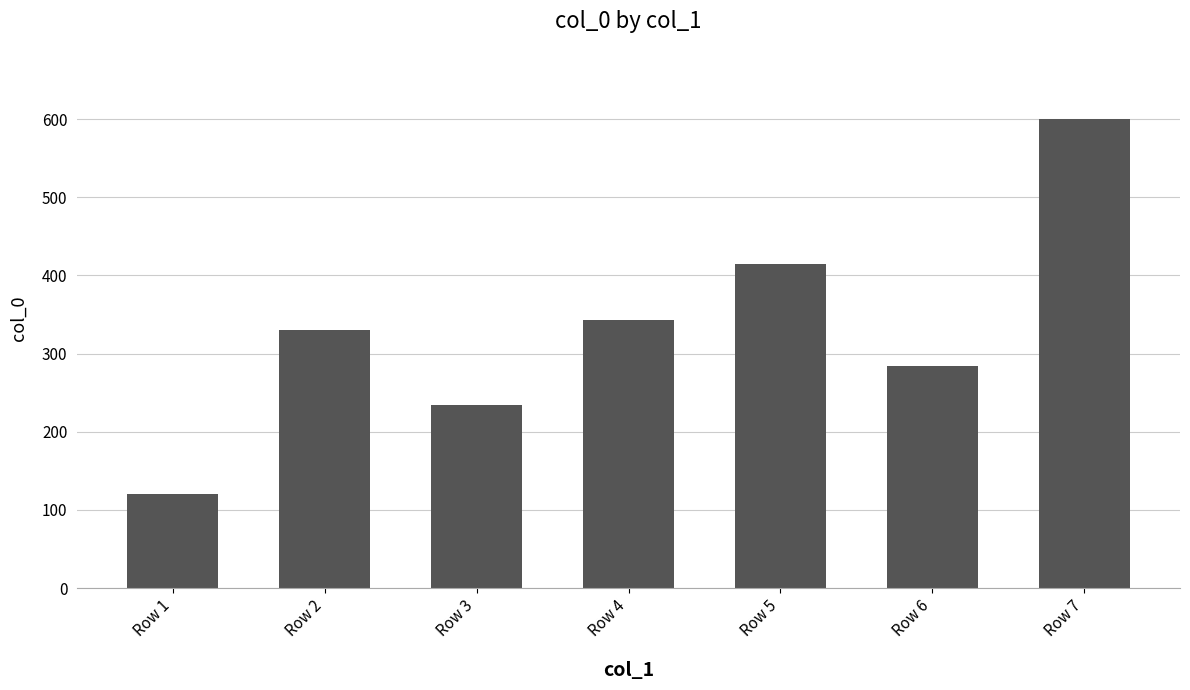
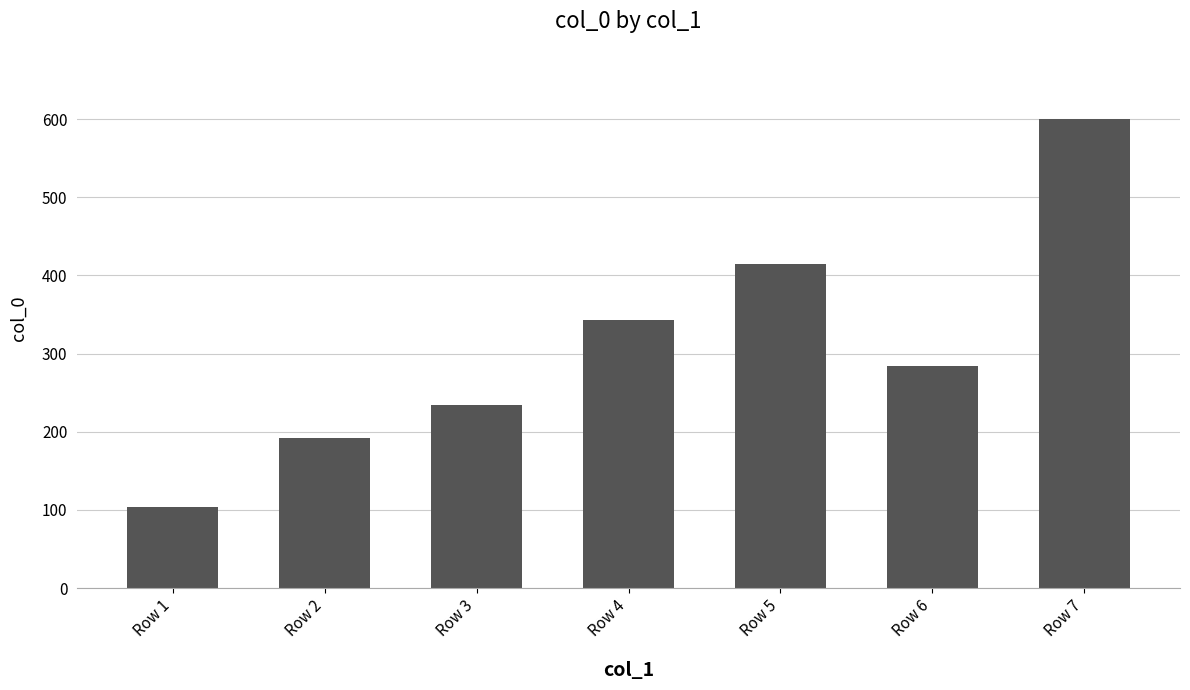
Row 1: 120 -> 100
Row 2: 330 -> 190
